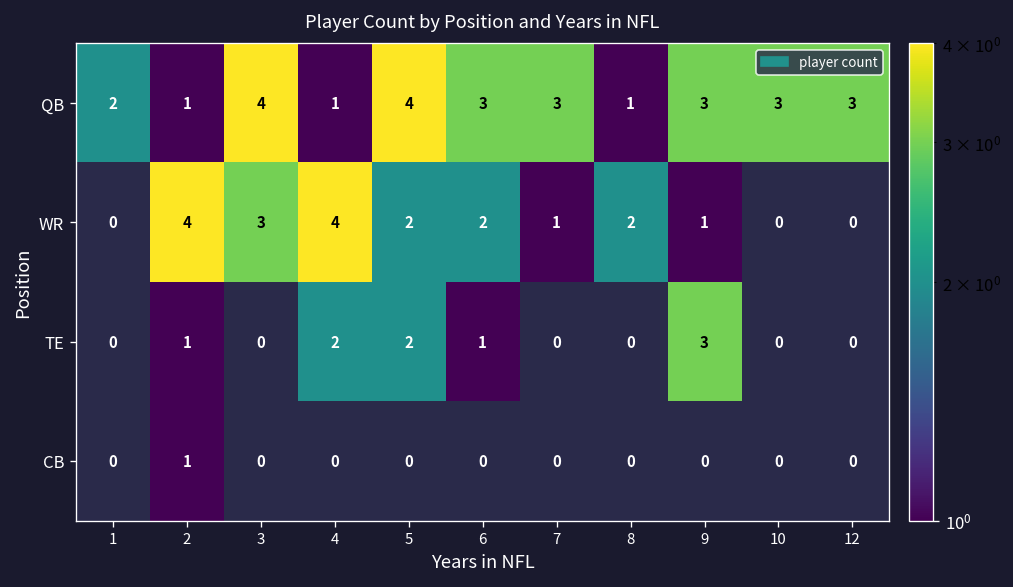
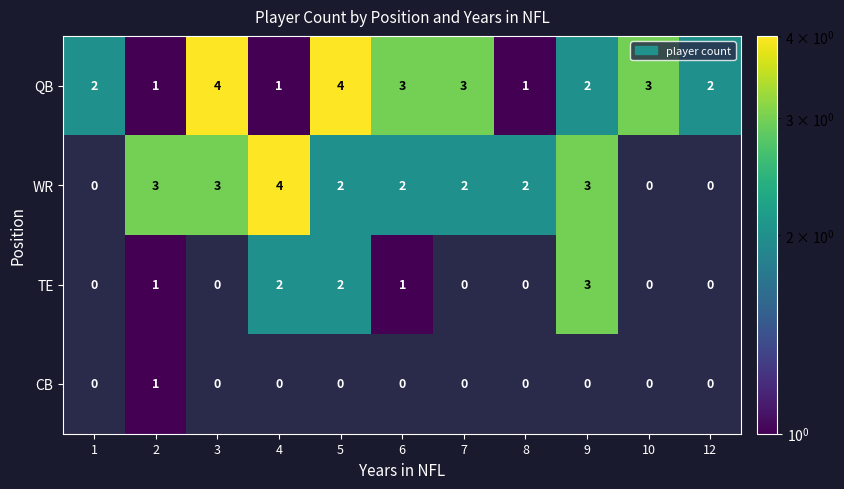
QB, 9: 3 -> 2
QB, 12: 3 -> 2
WR, 2: 4 -> 3
WR, 7: 1 -> 2
WR, 9: 1 -> 3
